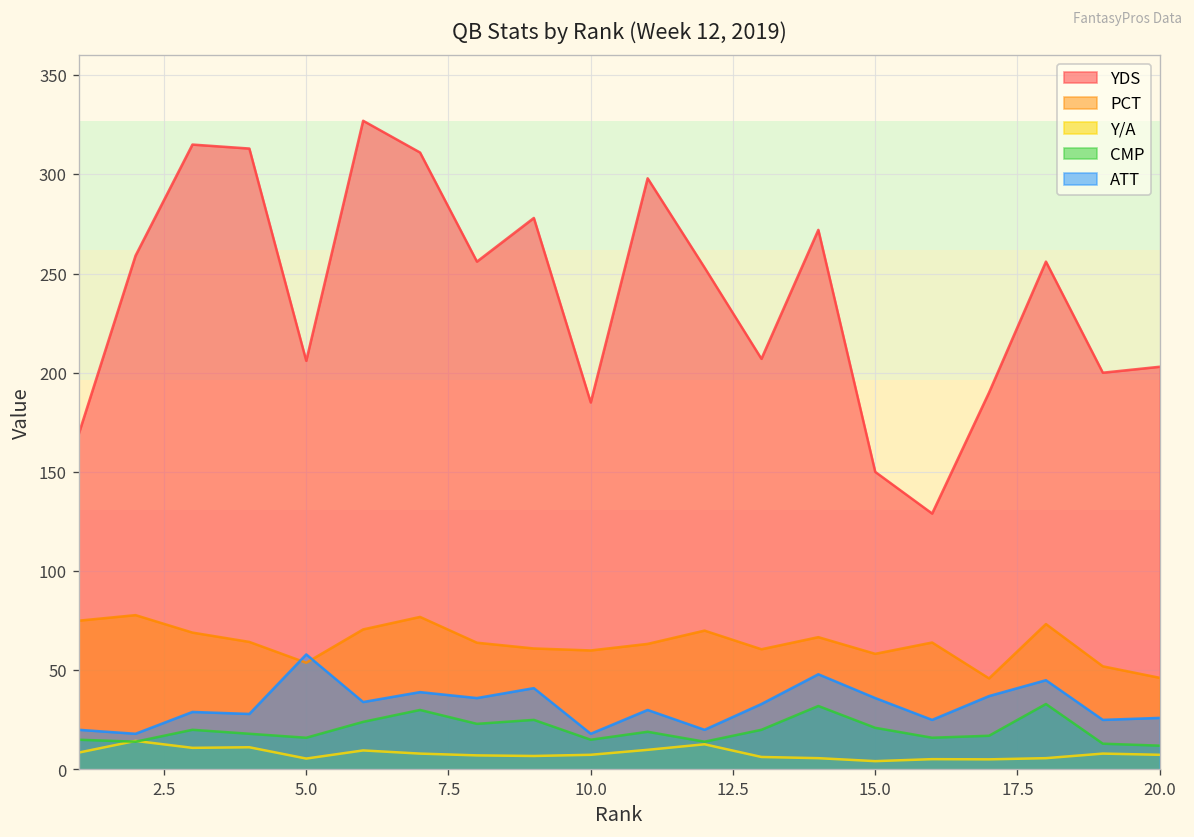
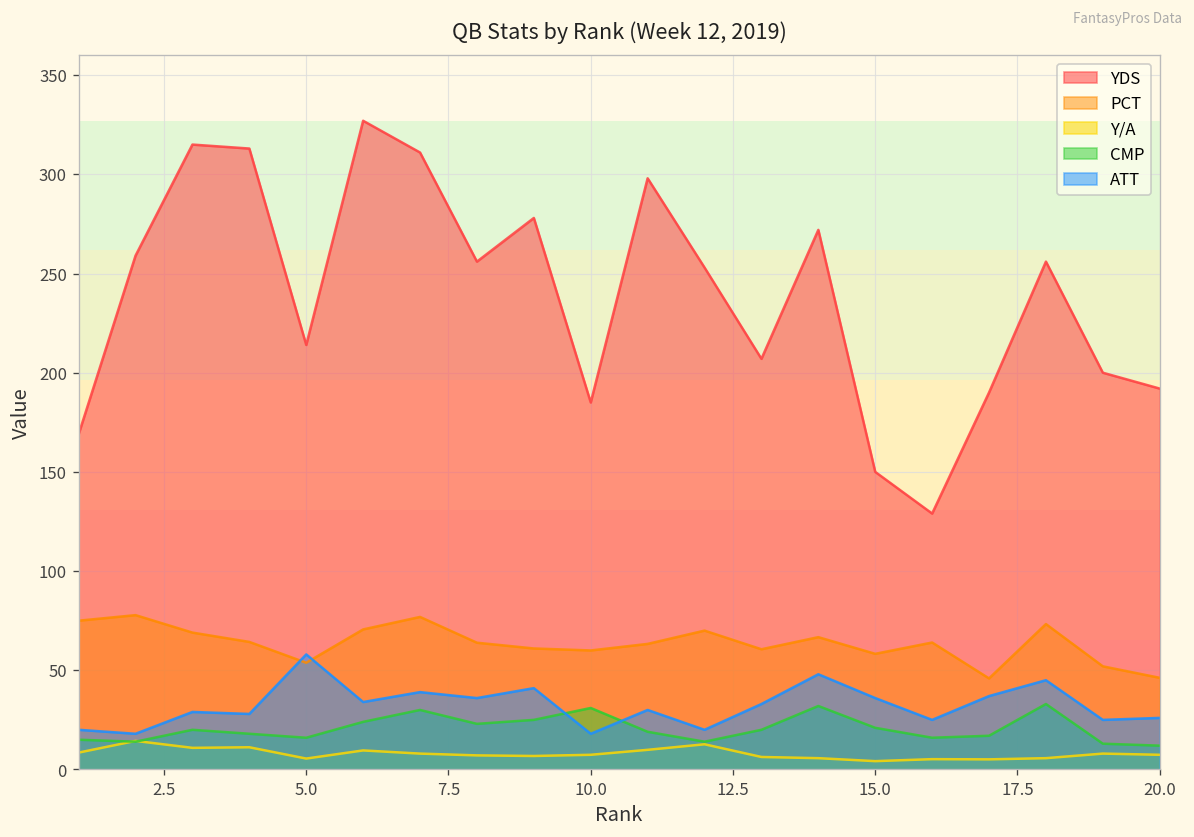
YDS, 5.0: 206 -> 214
CMP, 10.0: 15 -> 31
YDS, 20.0: 203 -> 192
